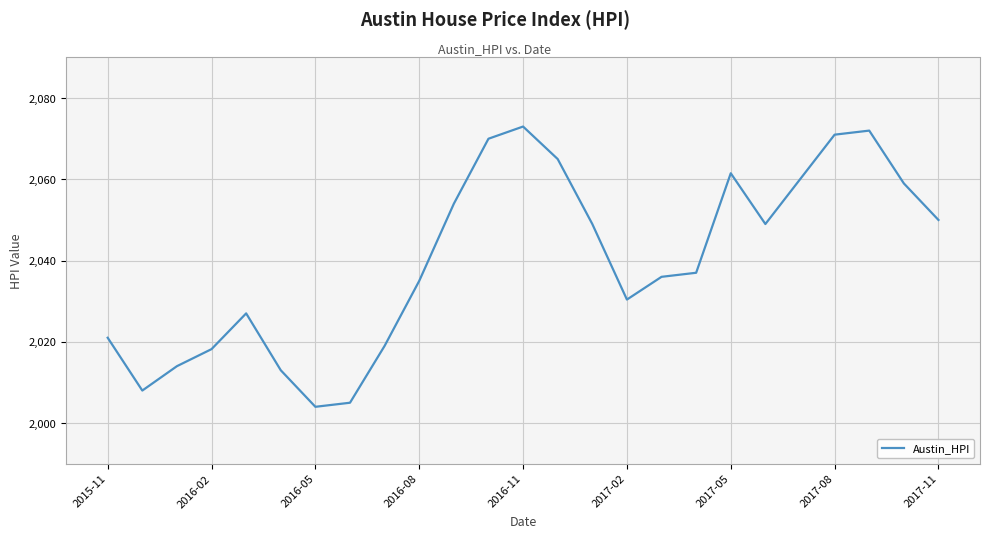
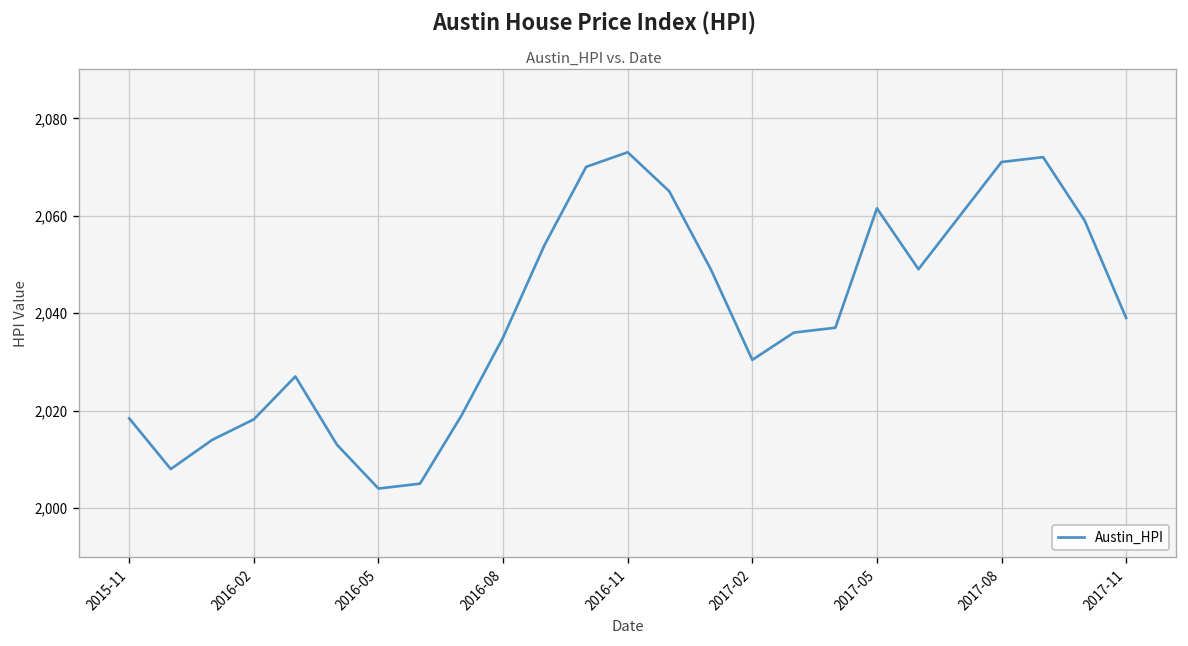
2015-11: 2,021 -> 2,018
2017-11: 2,050 -> 2,039
